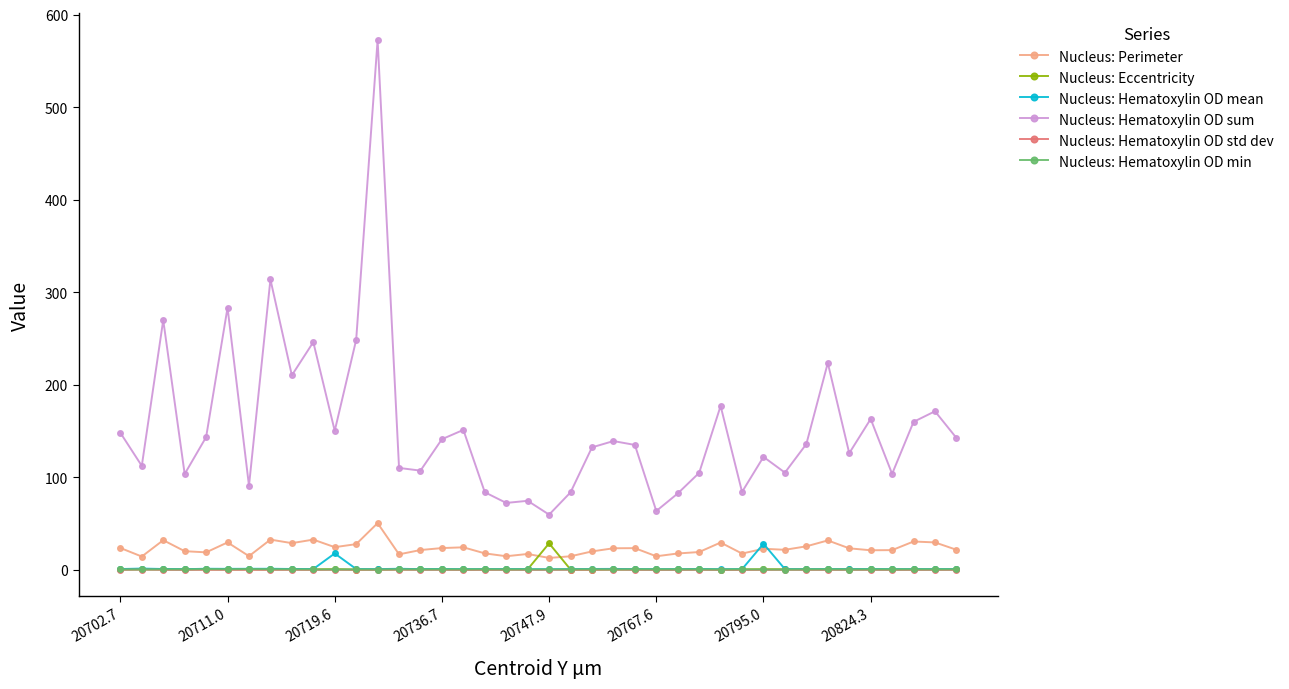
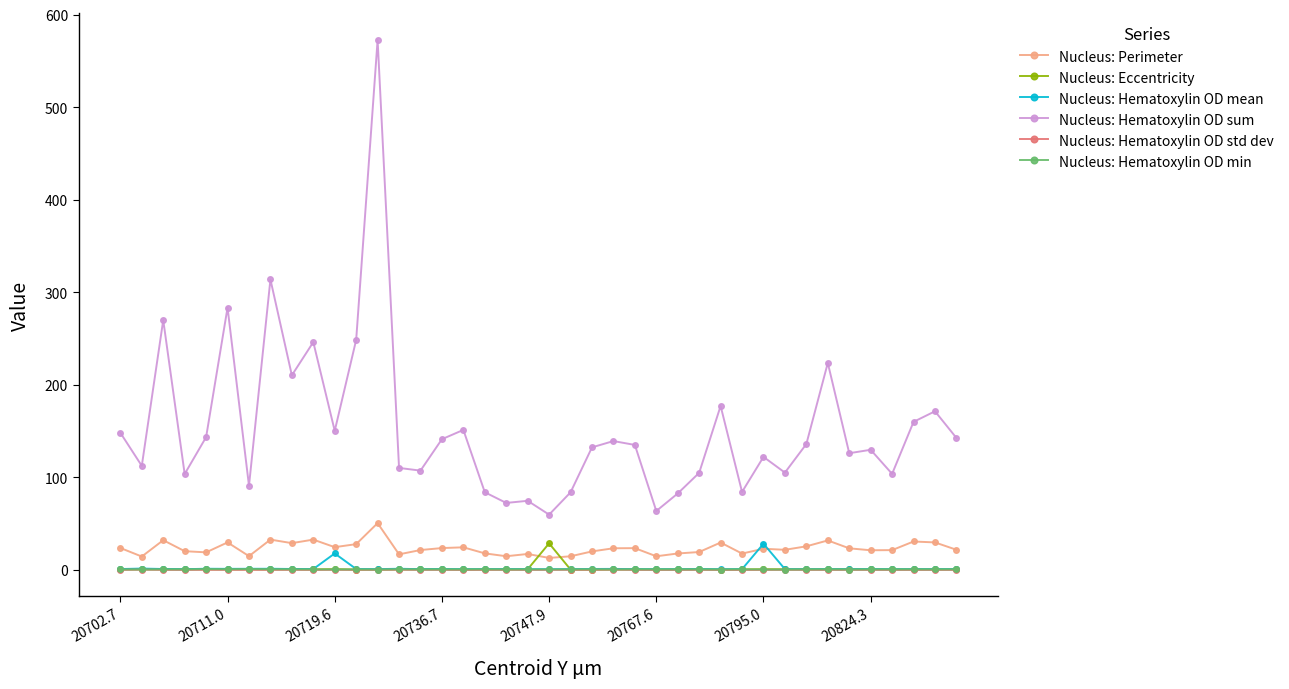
Nucleus: Hematoxylin OD sum, 20824.3: 160 -> 130
